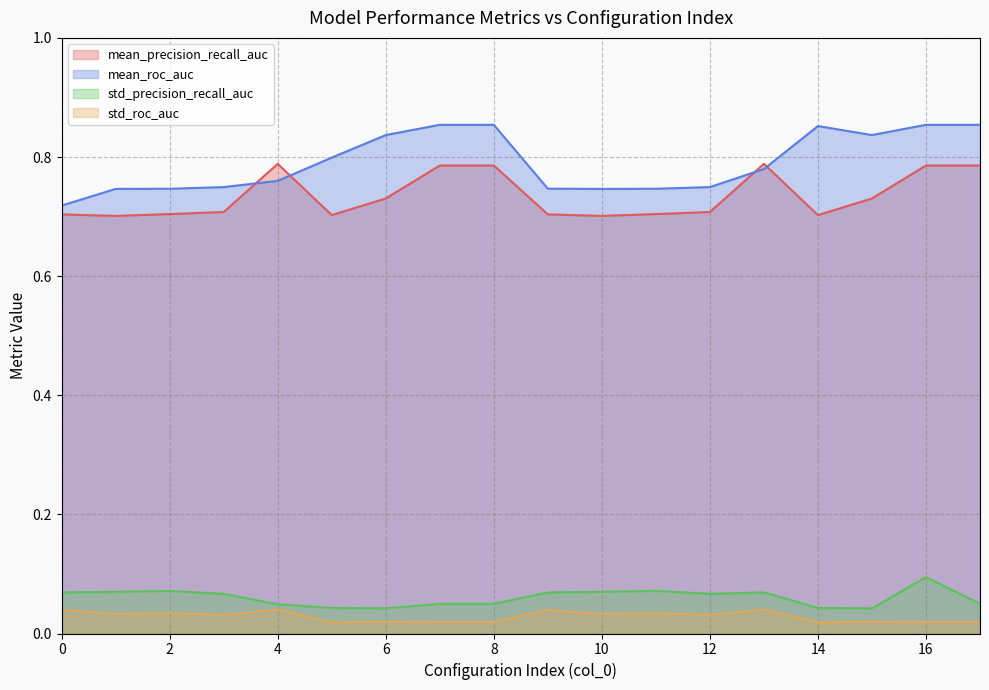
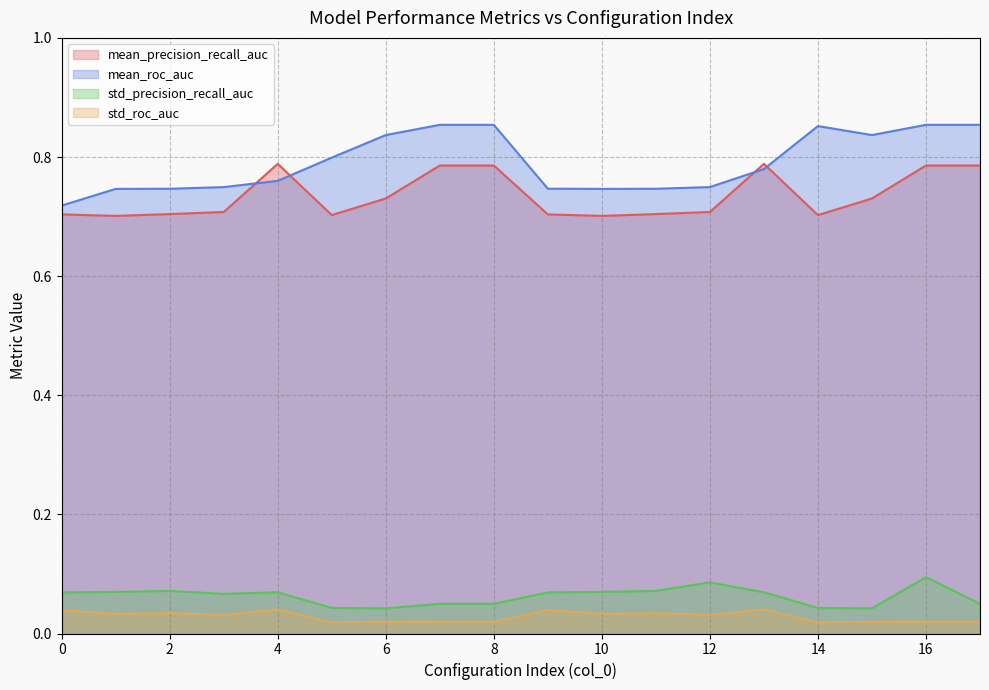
std_precision_recall_auc, 4: 0.05 -> 0.07
std_precision_recall_auc, 12: 0.07 -> 0.09
